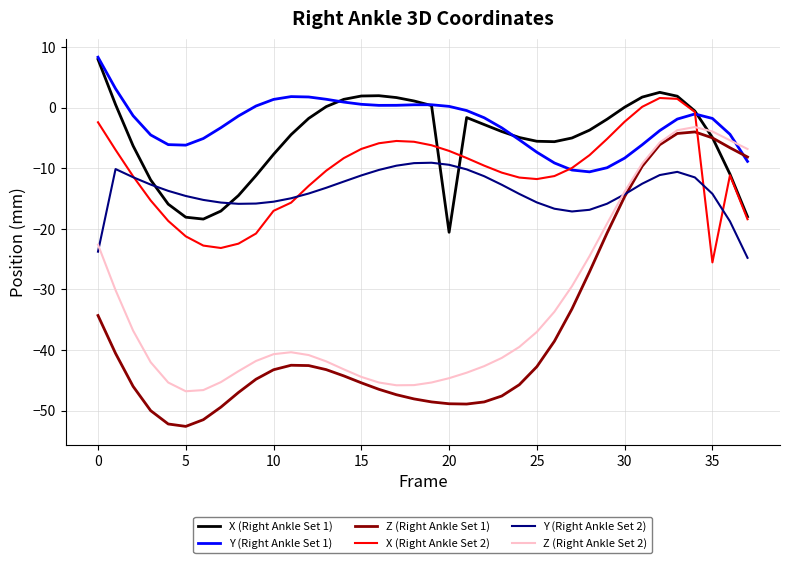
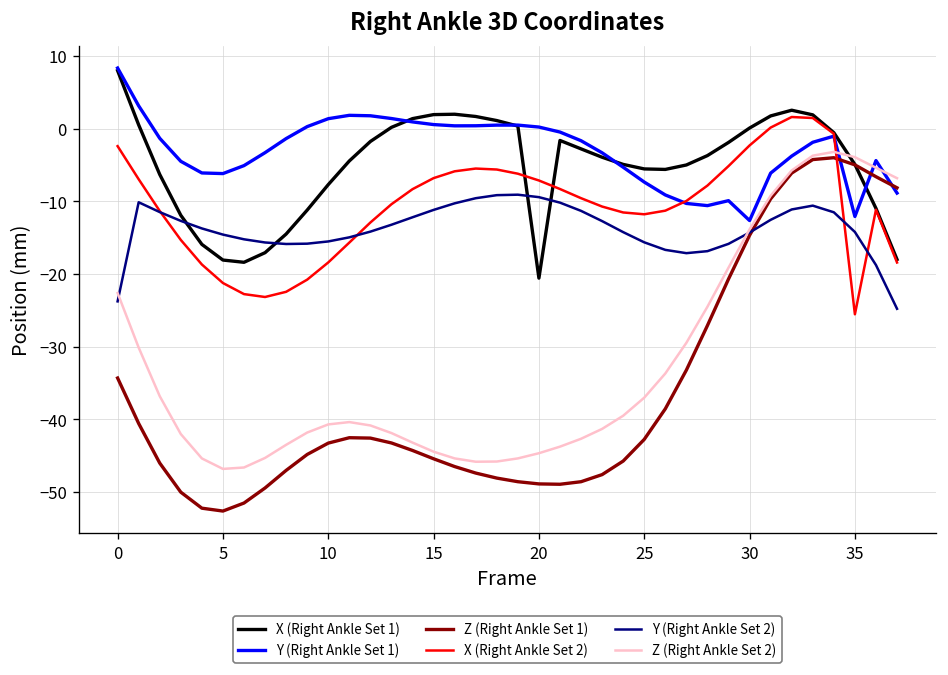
X (Right Ankle Set 2), 10: -17 -> -18
Y (Right Ankle Set 1), 30: -8 -> -13
Y (Right Ankle Set 1), 35: -2 -> -12
